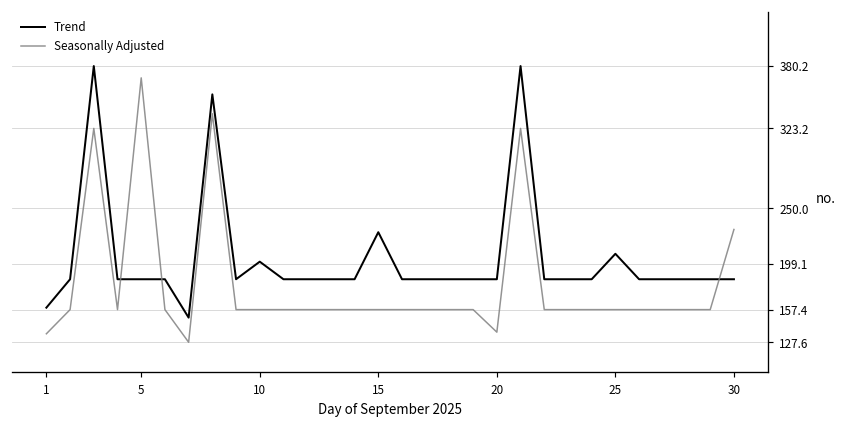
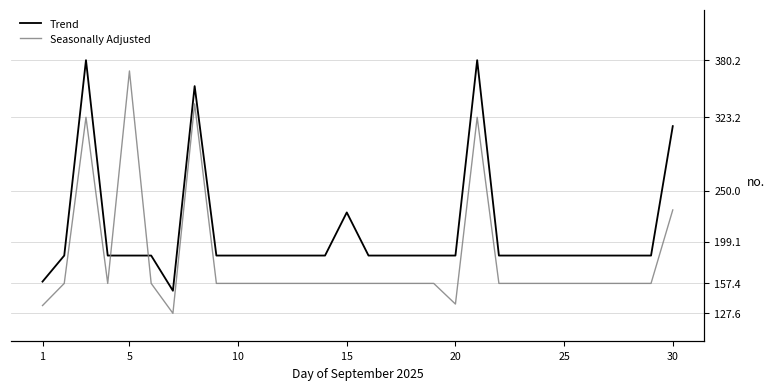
Trend, 10: 200 -> 190
Trend, 25: 210 -> 190
Trend, 30: 190 -> 310
